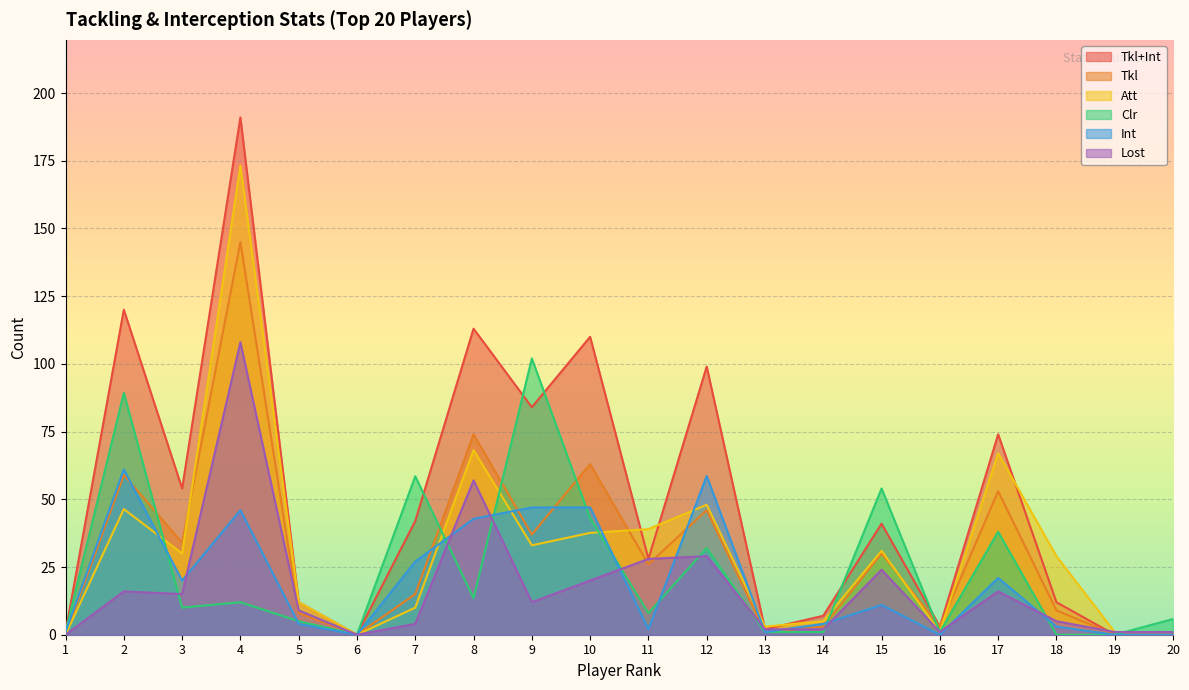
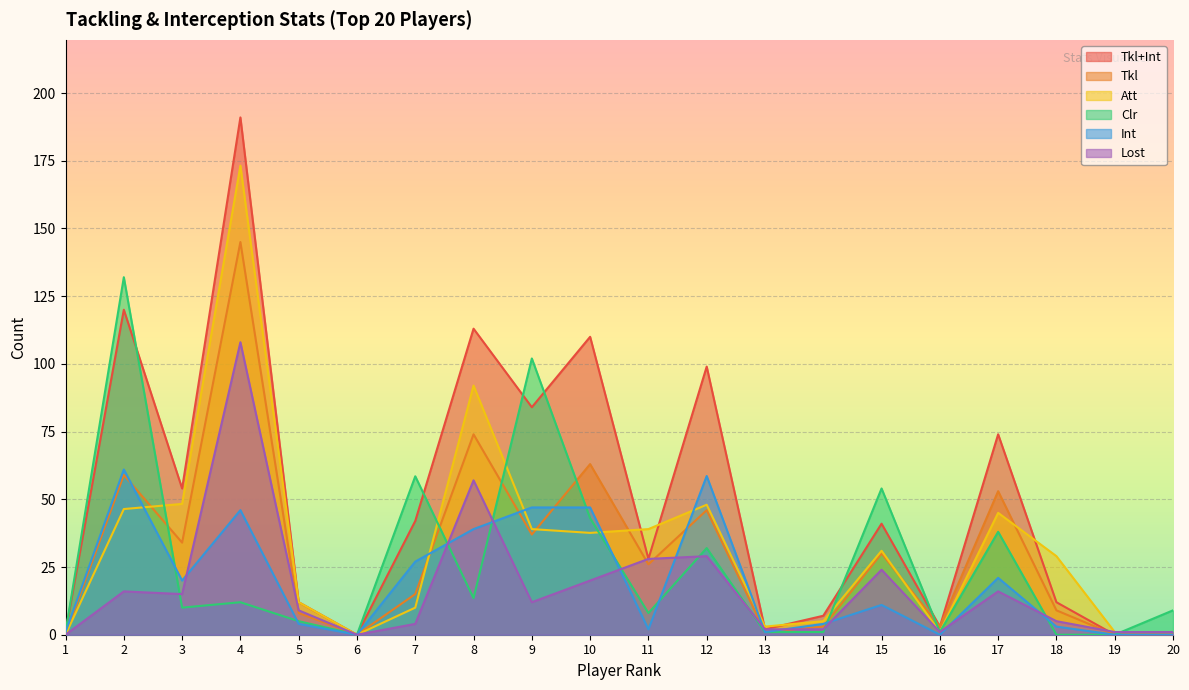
Clr, 2: 89 -> 132
Att, 3: 30 -> 48
Att, 8: 68 -> 92
Int, 8: 43 -> 39
Att, 9: 33 -> 39
Att, 17: 67 -> 45
Clr, 20: 6 -> 9
